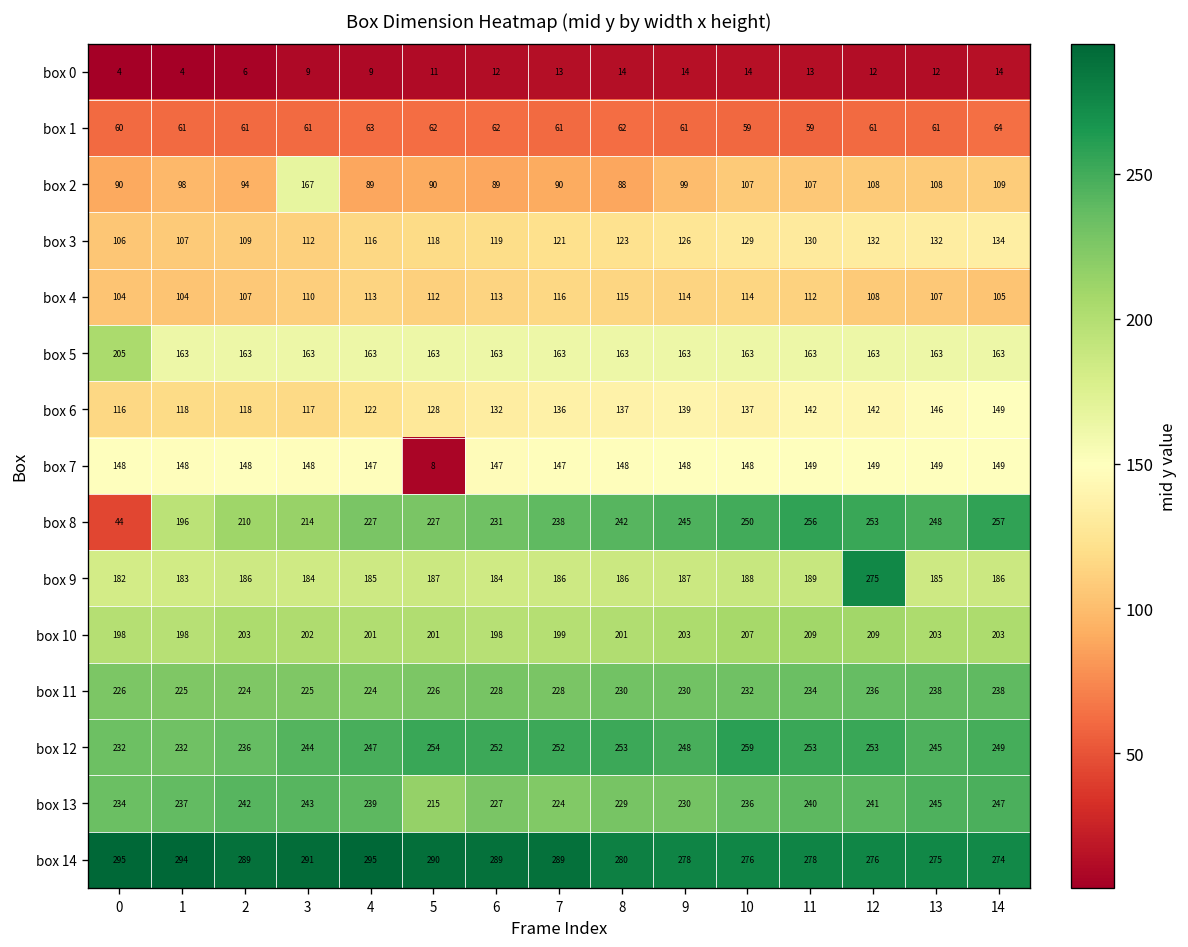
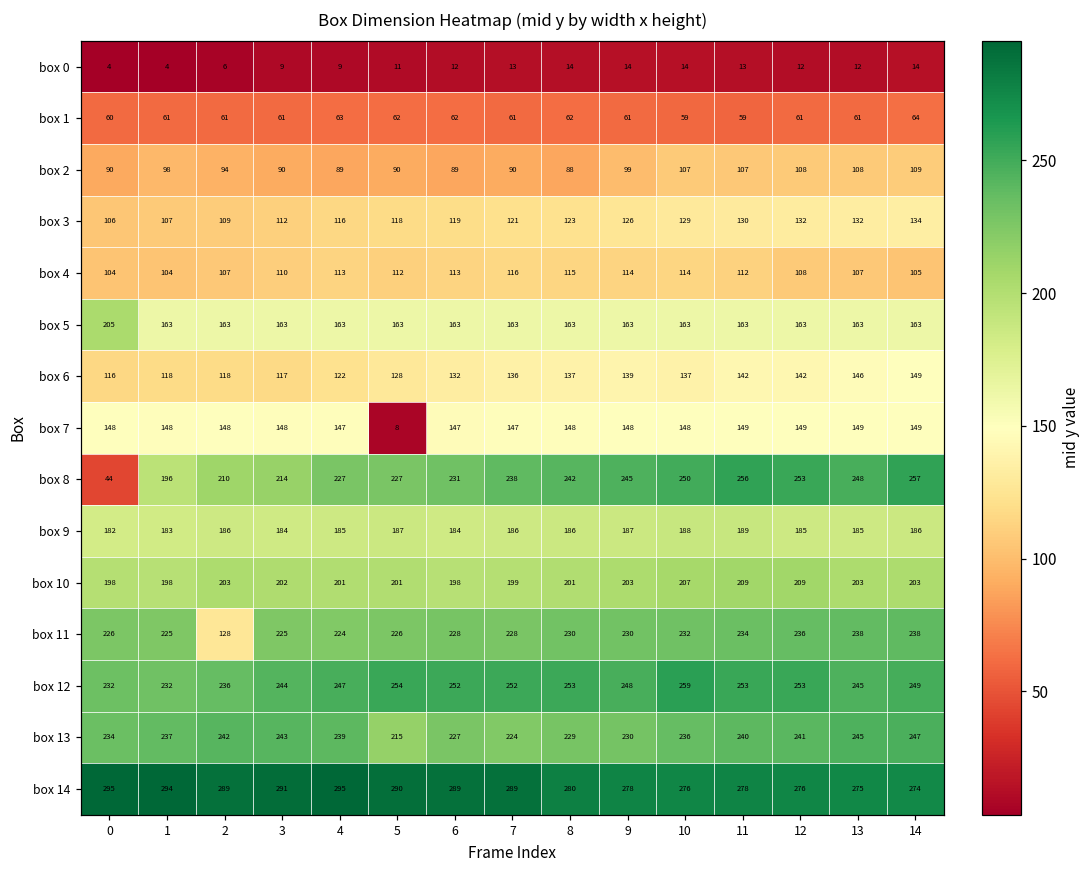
box 2, 3: 167 -> 90
box 9, 12: 275 -> 185
box 11, 2: 224 -> 128
